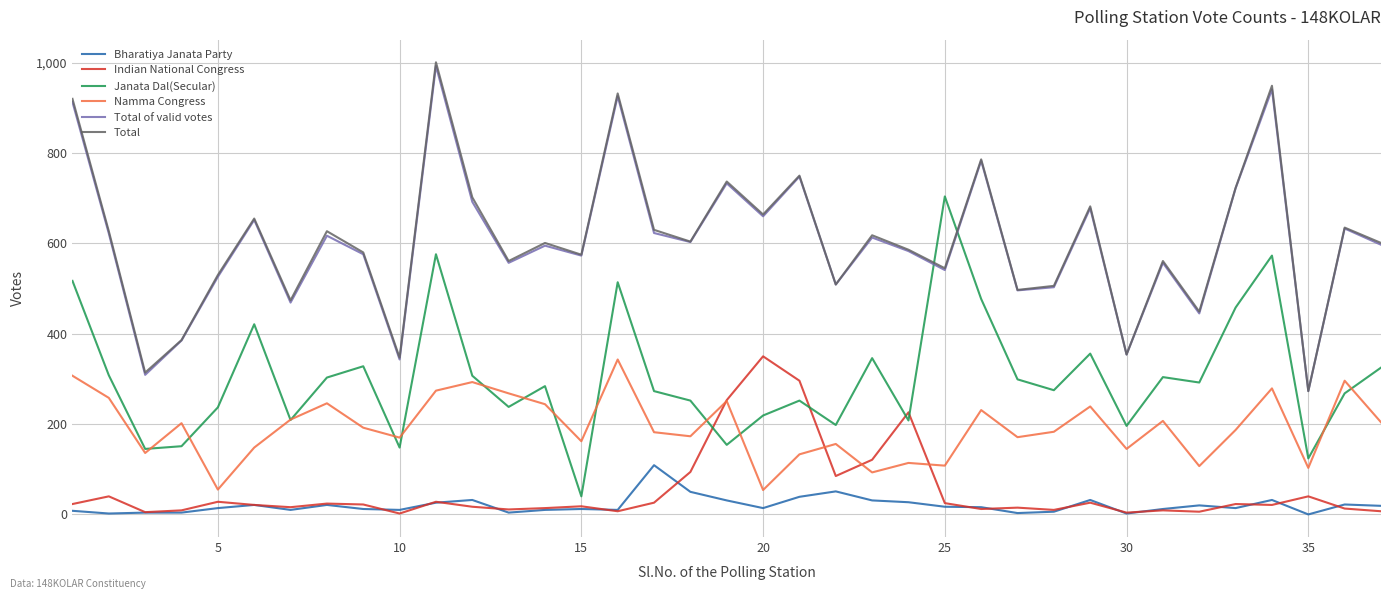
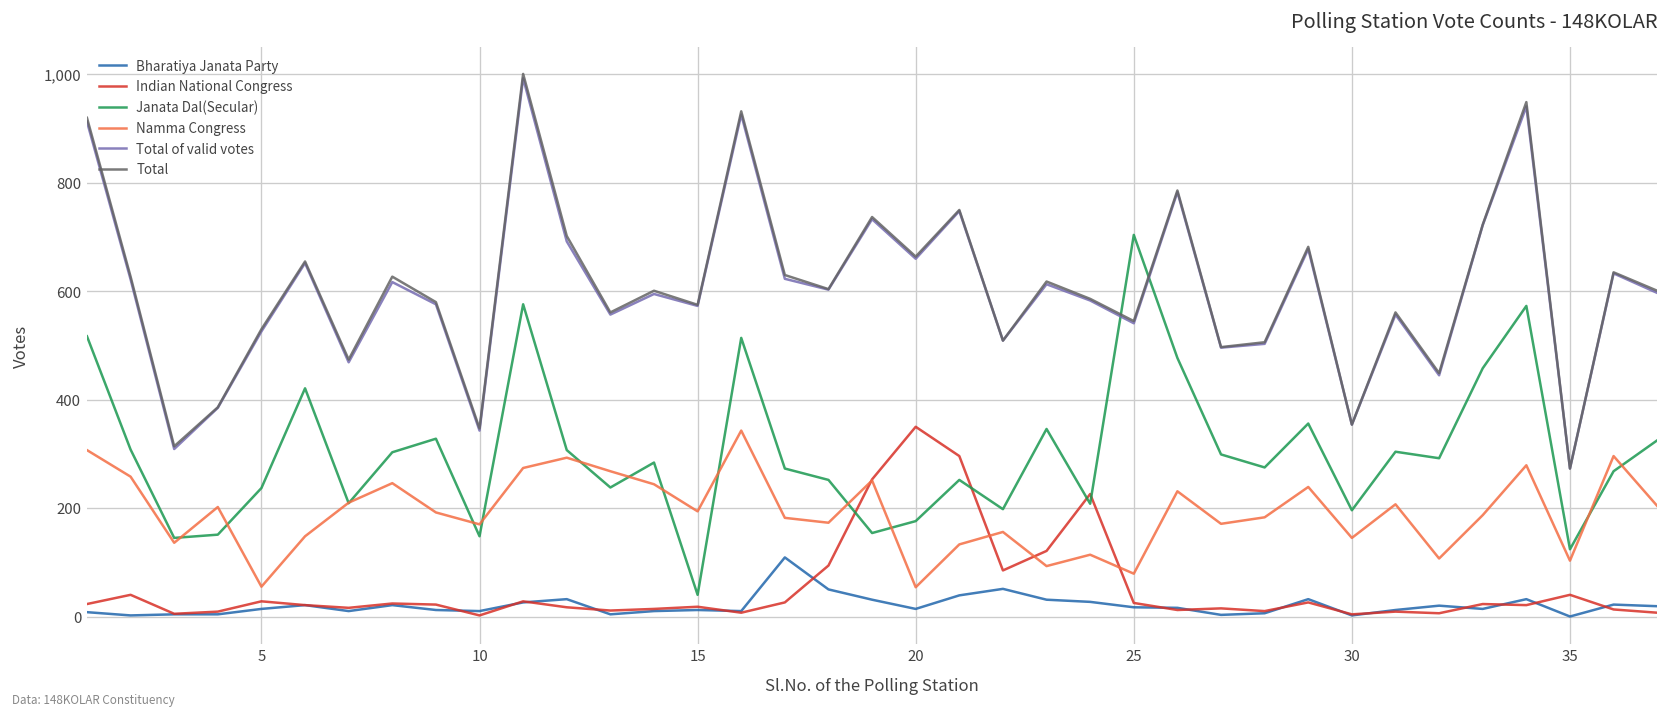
Namma Congress, 15: 160 -> 190
Janata Dal(Secular), 20: 220 -> 180
Namma Congress, 25: 110 -> 80
